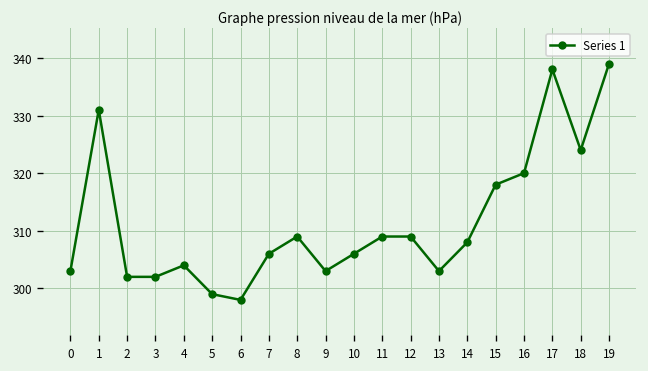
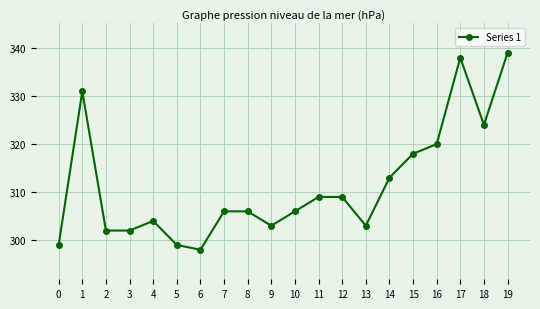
0: 303 -> 299
8: 309 -> 306
14: 308 -> 313
